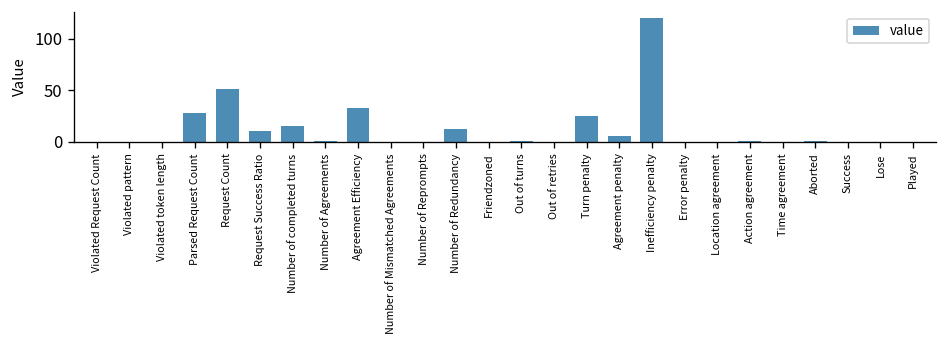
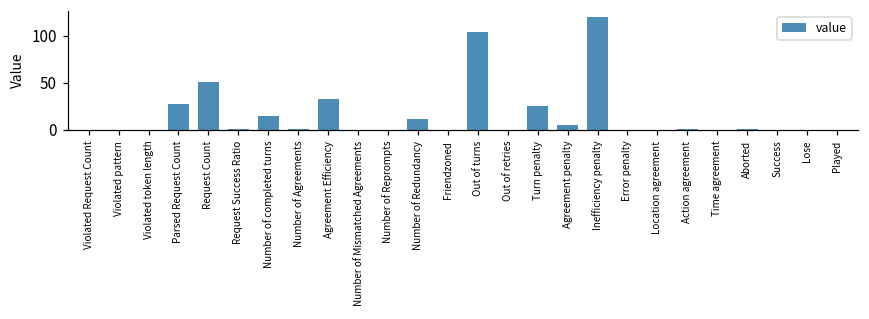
Request Success Ratio: 10 -> 0
Out of turns: 0 -> 100
